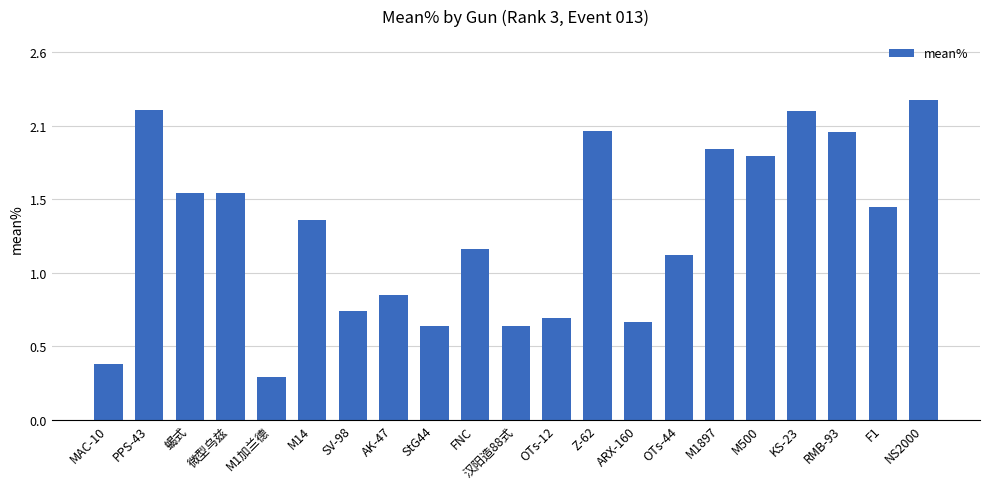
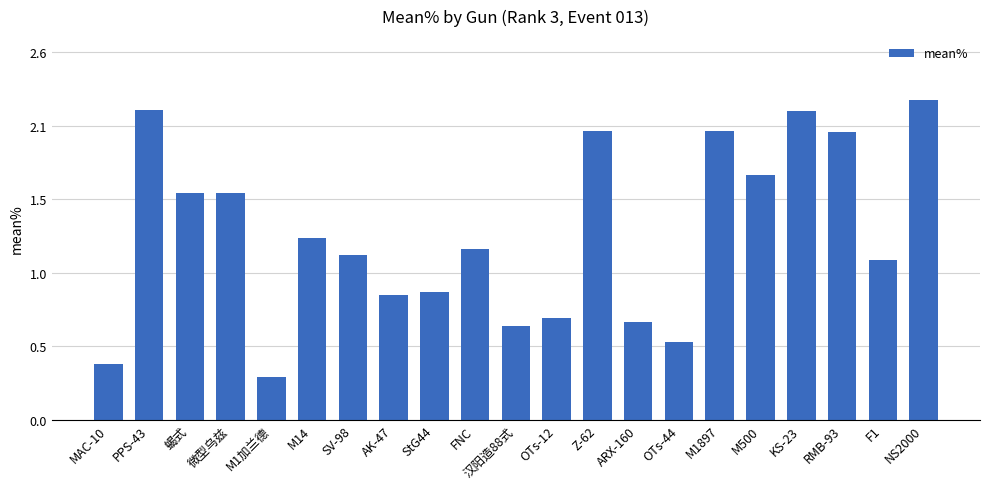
M14: 1.40 -> 1.28
SV-98: 0.76 -> 1.15
StG44: 0.65 -> 0.90
OTs-44: 1.15 -> 0.54
M1897: 1.90 -> 2.02
M500: 1.85 -> 1.71
F1: 1.49 -> 1.12
